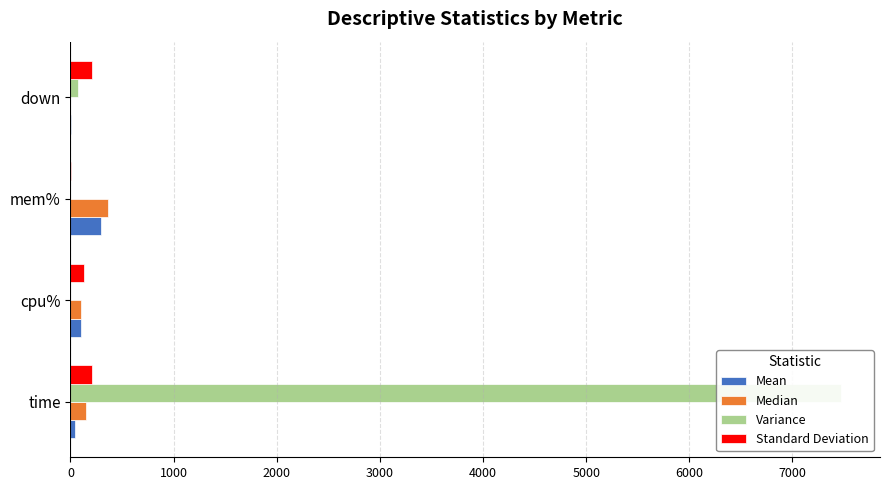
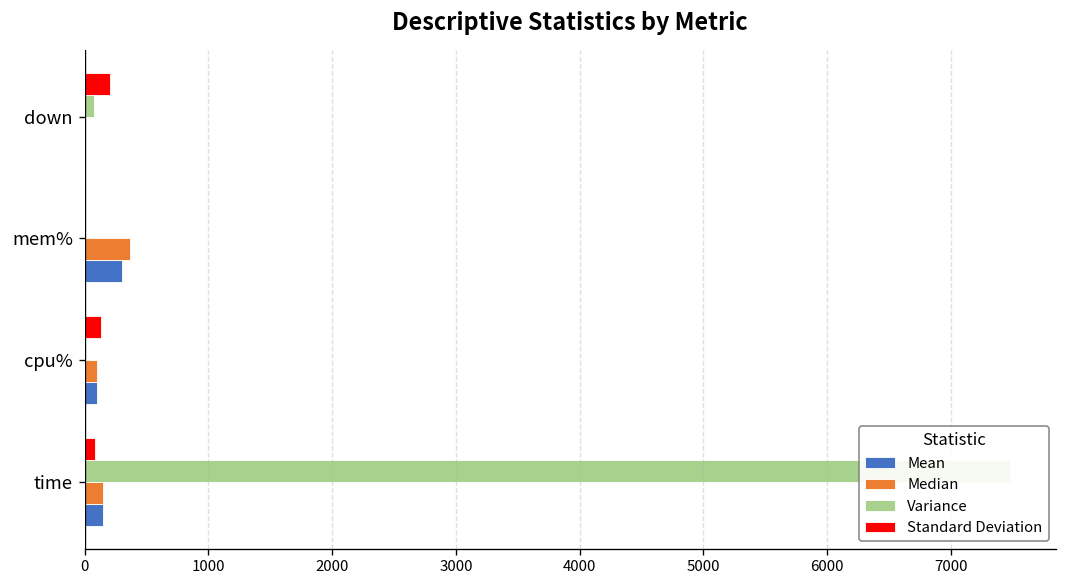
Standard Deviation, time: 210 -> 90
Mean, time: 40 -> 150
